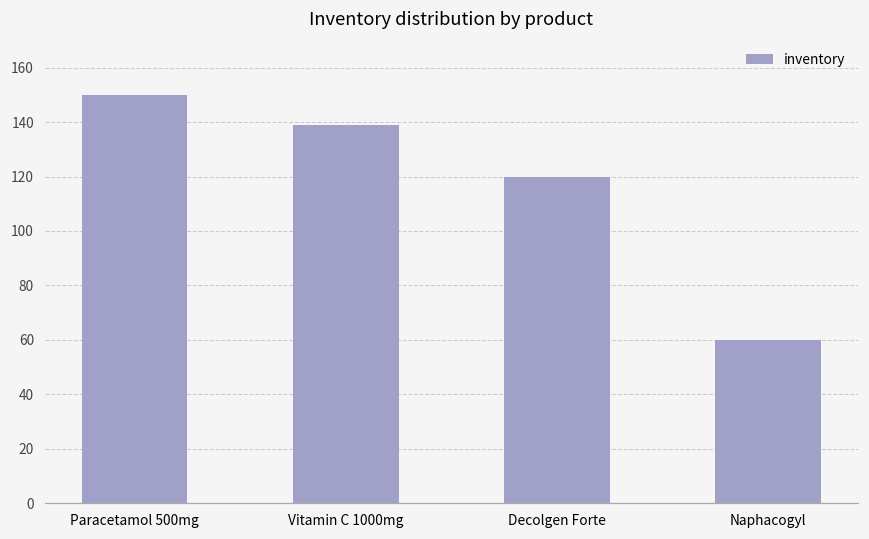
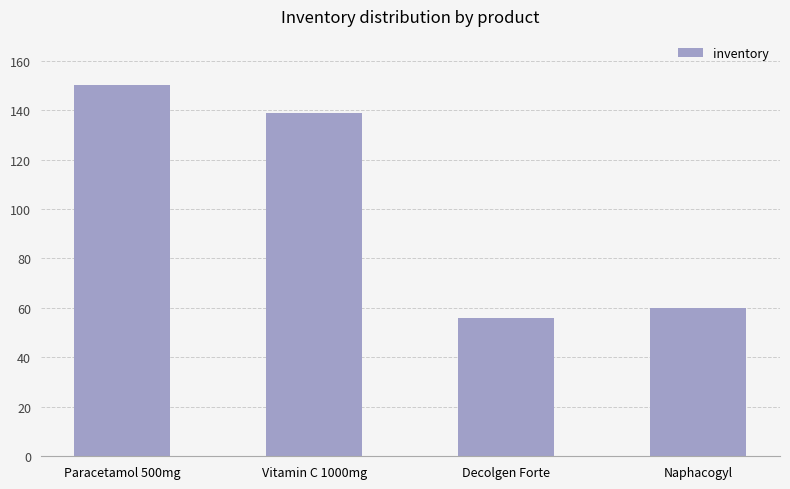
Decolgen Forte: 120 -> 56
